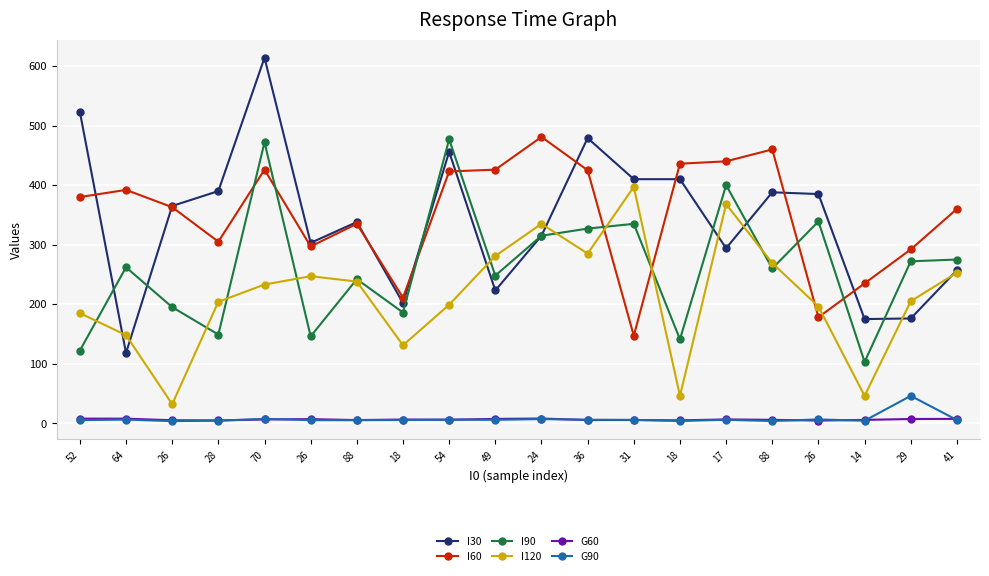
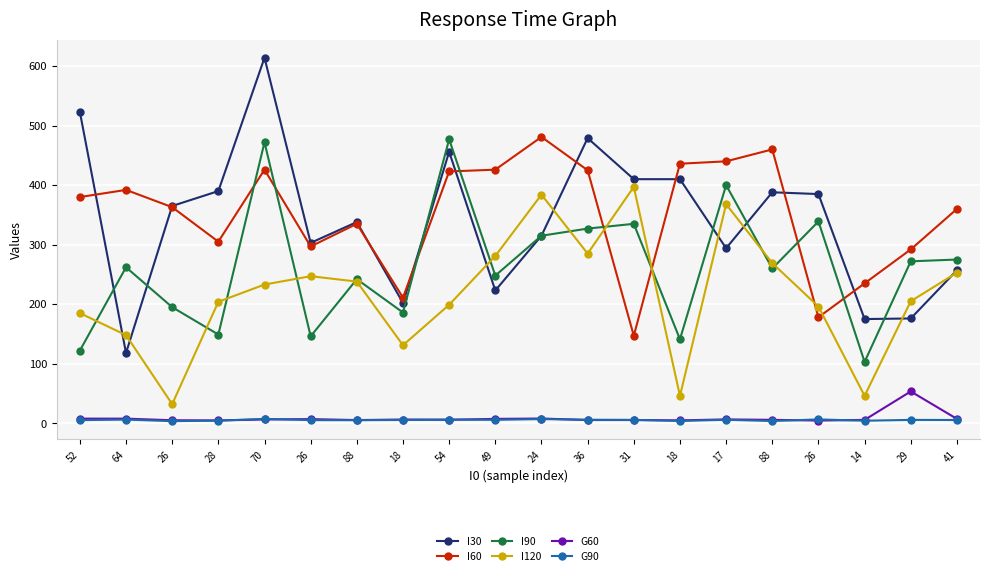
I120, 24: 340 -> 380
G60, 29: 10 -> 50
G90, 29: 50 -> 10
